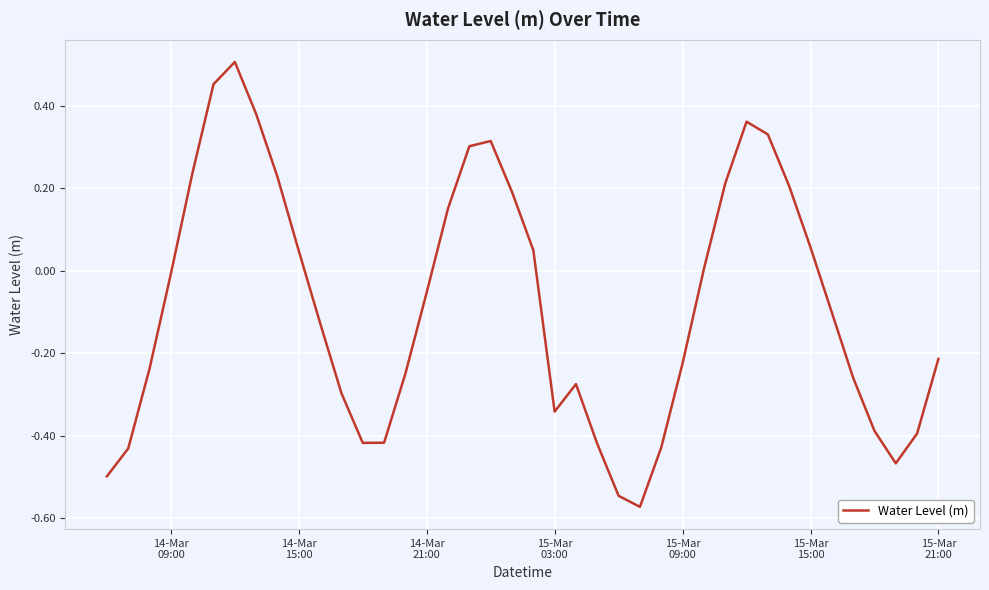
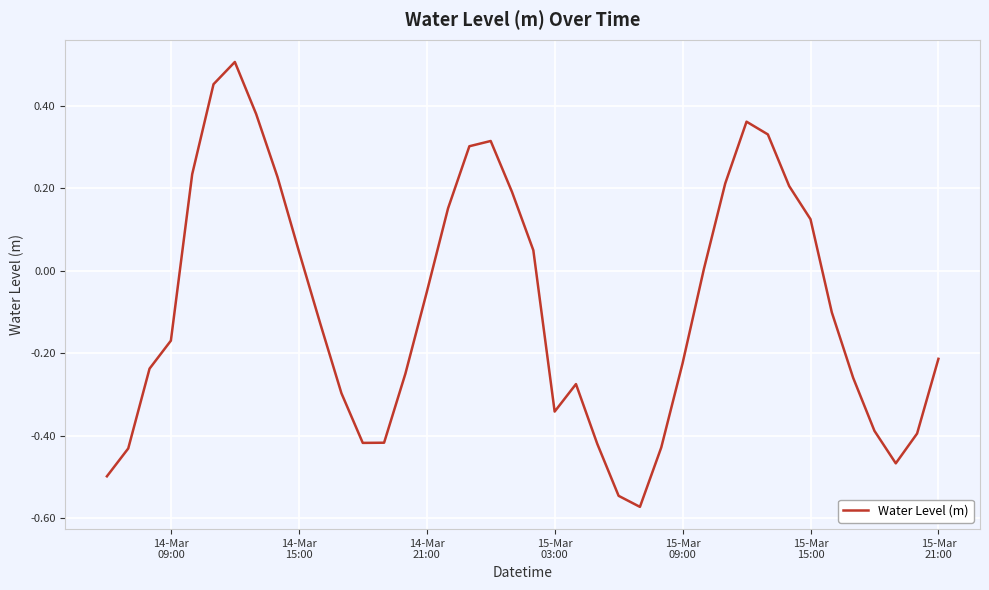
14-Mar 09:00: -0.01 -> -0.17
15-Mar 15:00: 0.06 -> 0.13
